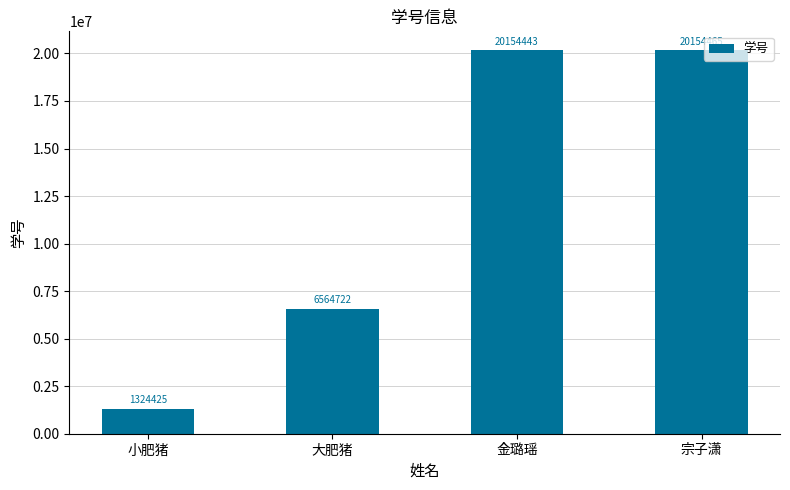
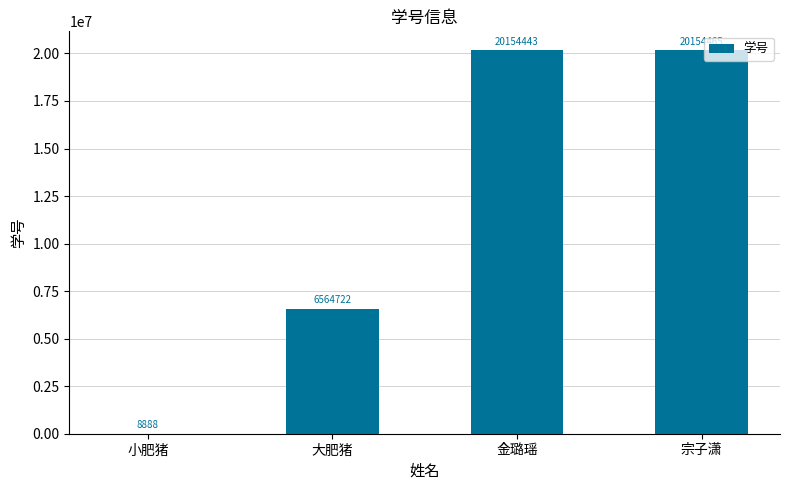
小肥猪: 1324425 -> 8888
